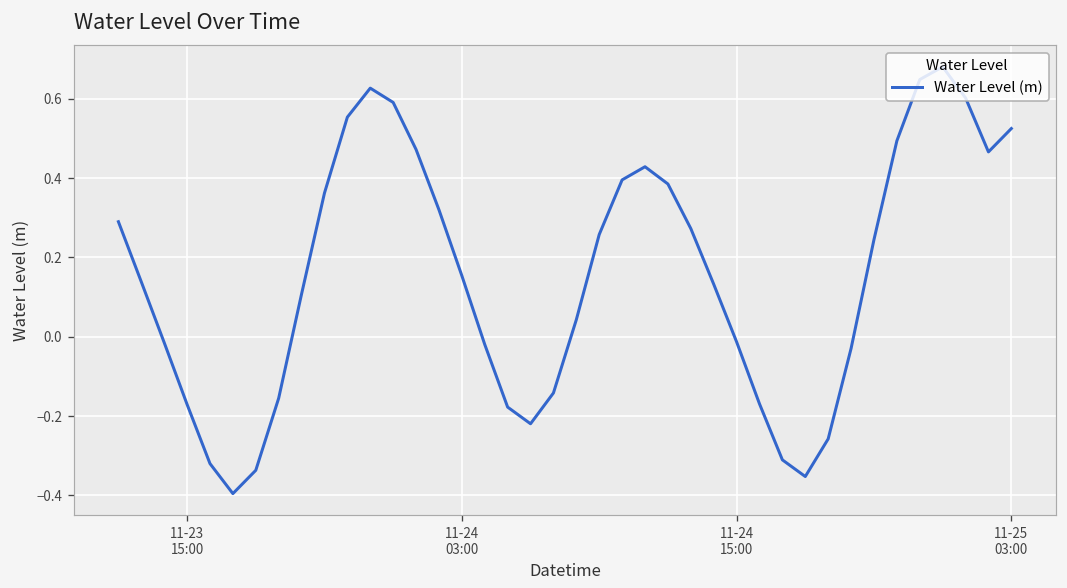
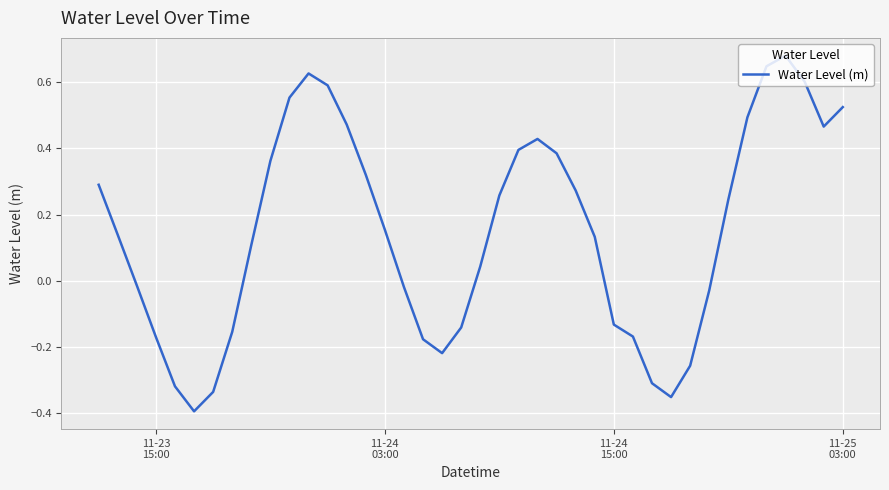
11-24 15:00: -0.01 -> -0.13
